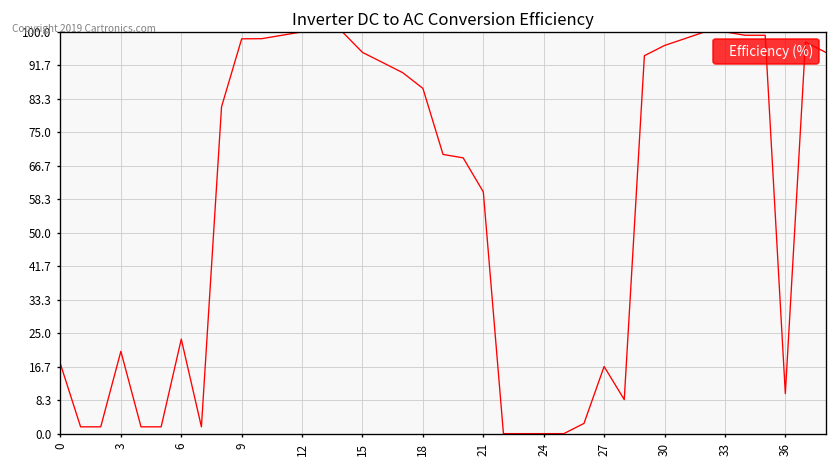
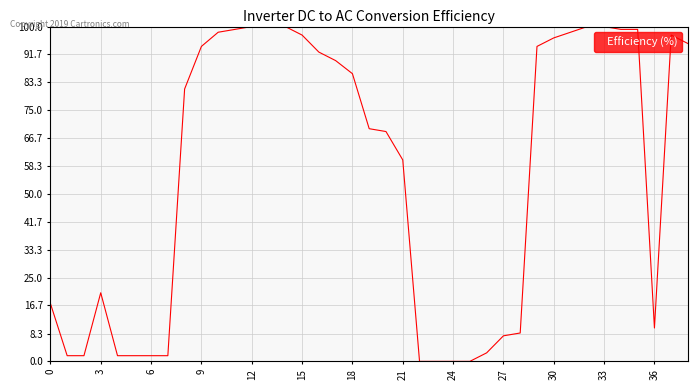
6: 24 -> 2
9: 98 -> 94
15: 95 -> 97
27: 17 -> 8
